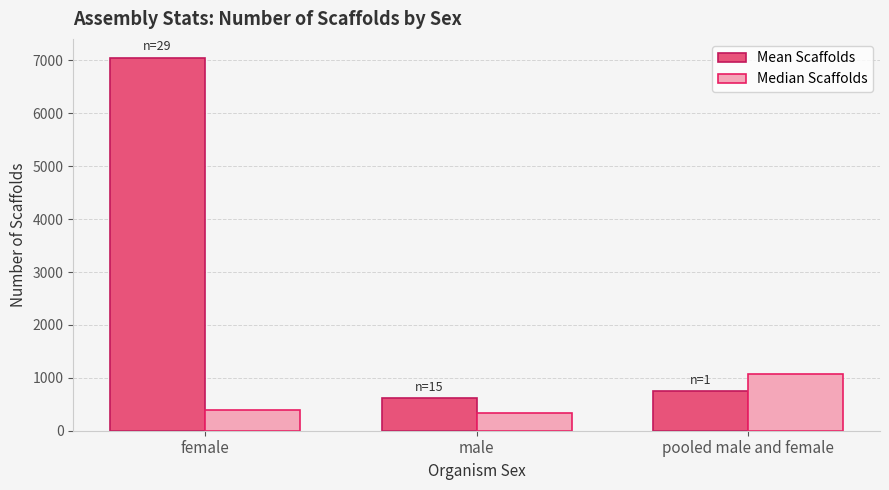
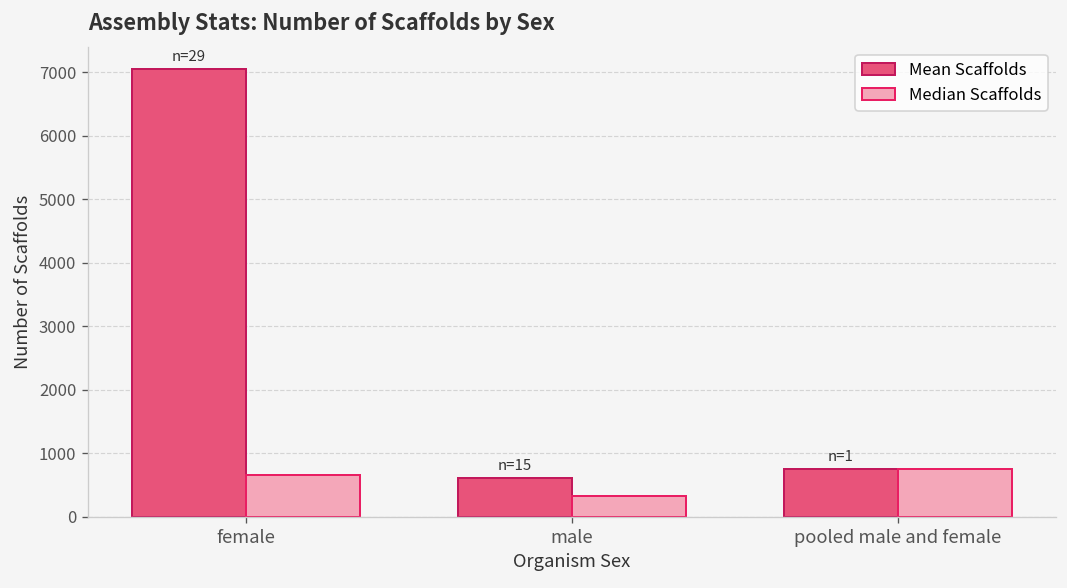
Median Scaffolds, female: 400 -> 700
Median Scaffolds, pooled male and female: 1100 -> 800
